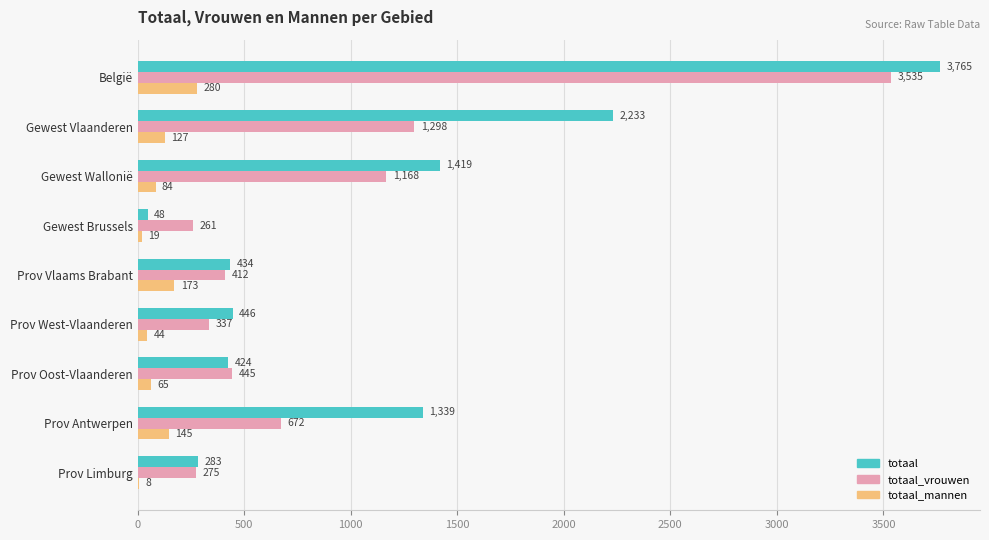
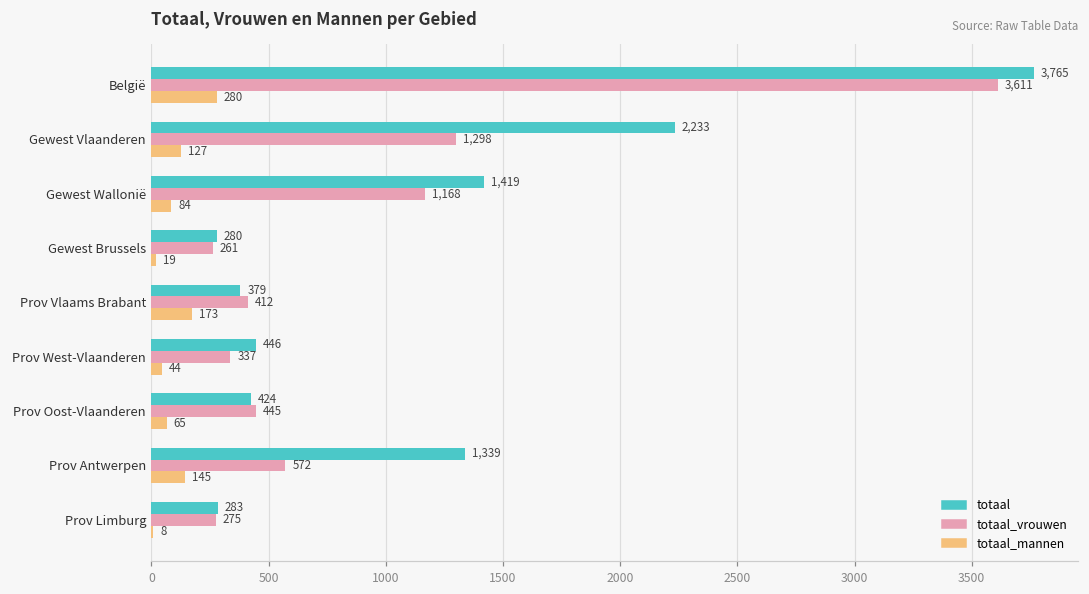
totaal_vrouwen, België: 3,535 -> 3,611
totaal, Gewest Brussels: 48 -> 280
totaal, Prov Vlaams Brabant: 434 -> 379
totaal_vrouwen, Prov Antwerpen: 672 -> 572
